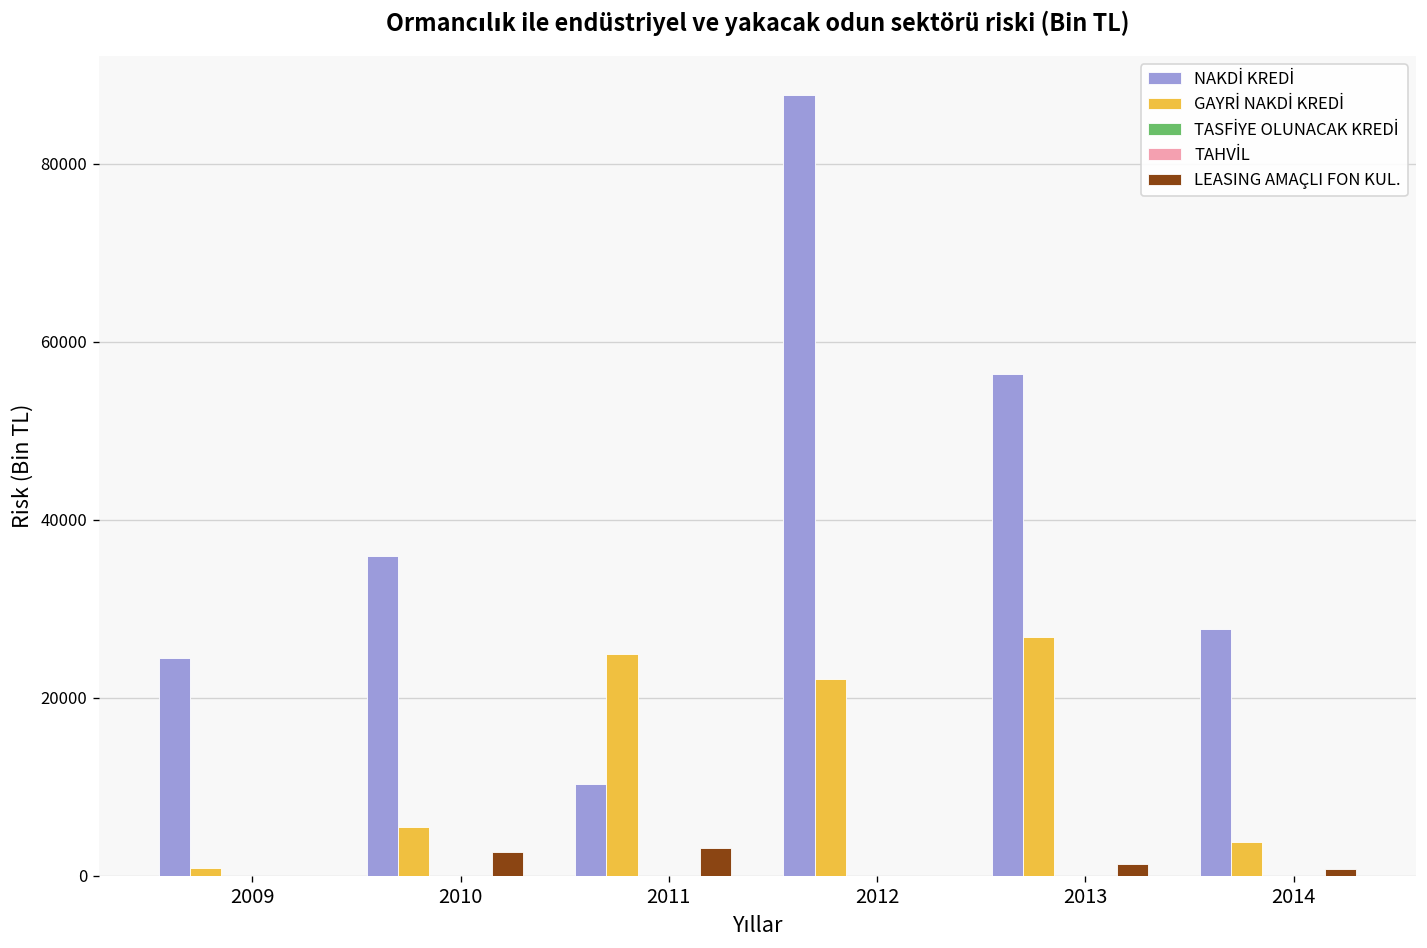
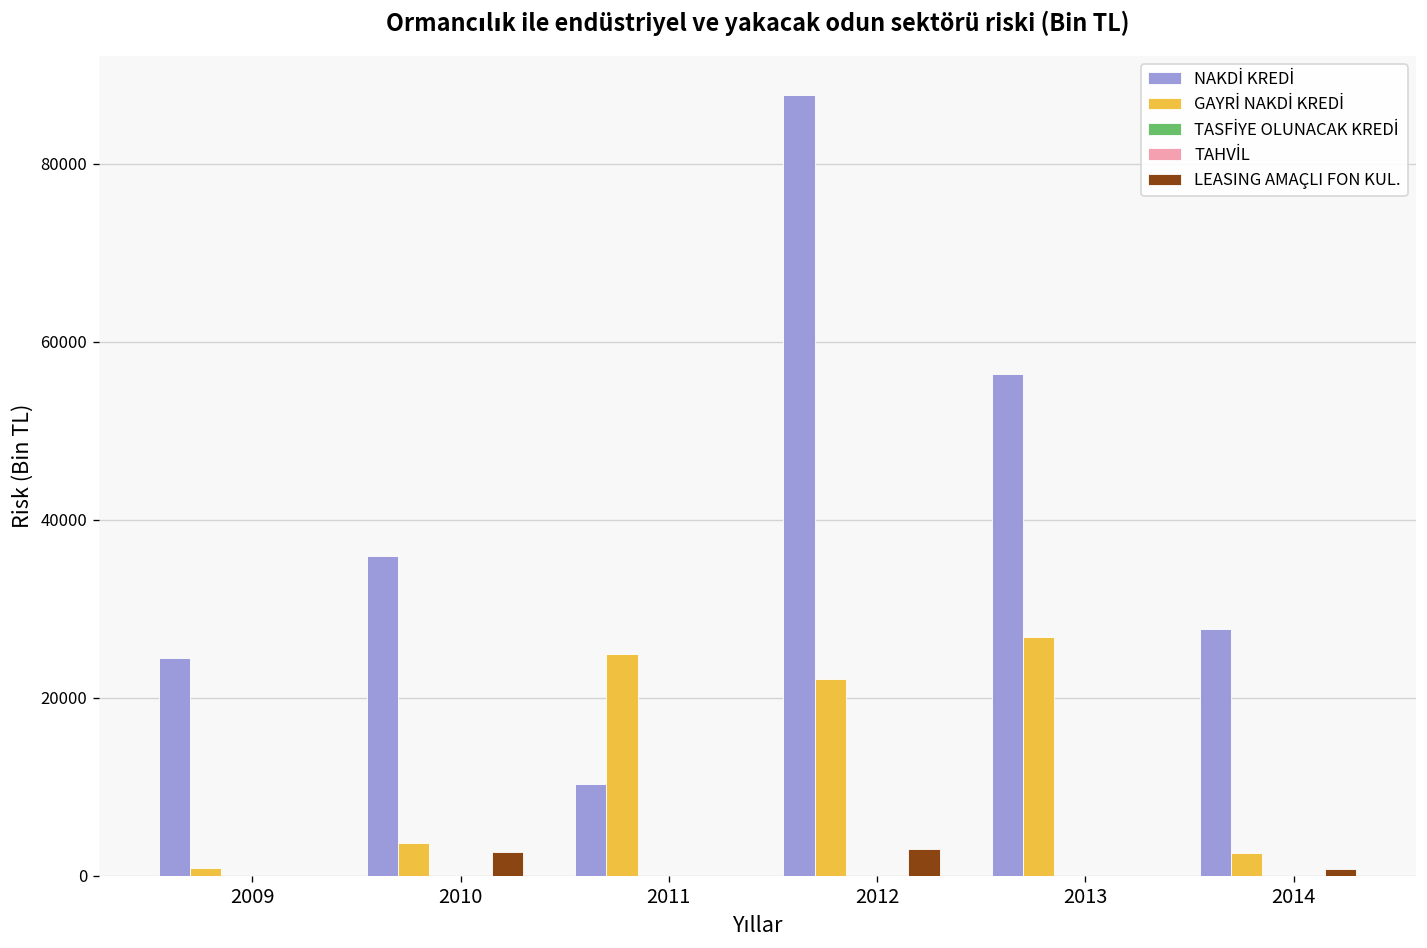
GAYRİ NAKDİ KREDİ, 2010: 5000 -> 4000
LEASING AMAÇLI FON KUL., 2011: 3000 -> 0
LEASING AMAÇLI FON KUL., 2012: 0 -> 3000
LEASING AMAÇLI FON KUL., 2013: 1000 -> 0
GAYRİ NAKDİ KREDİ, 2014: 4000 -> 2000
